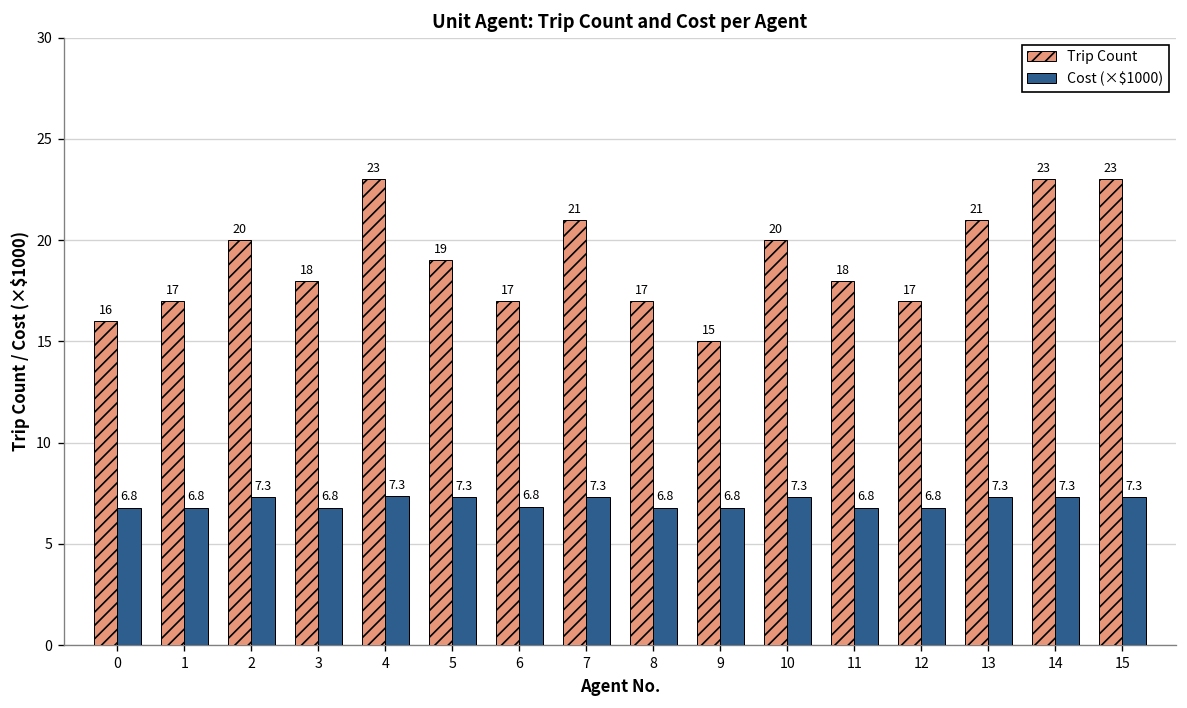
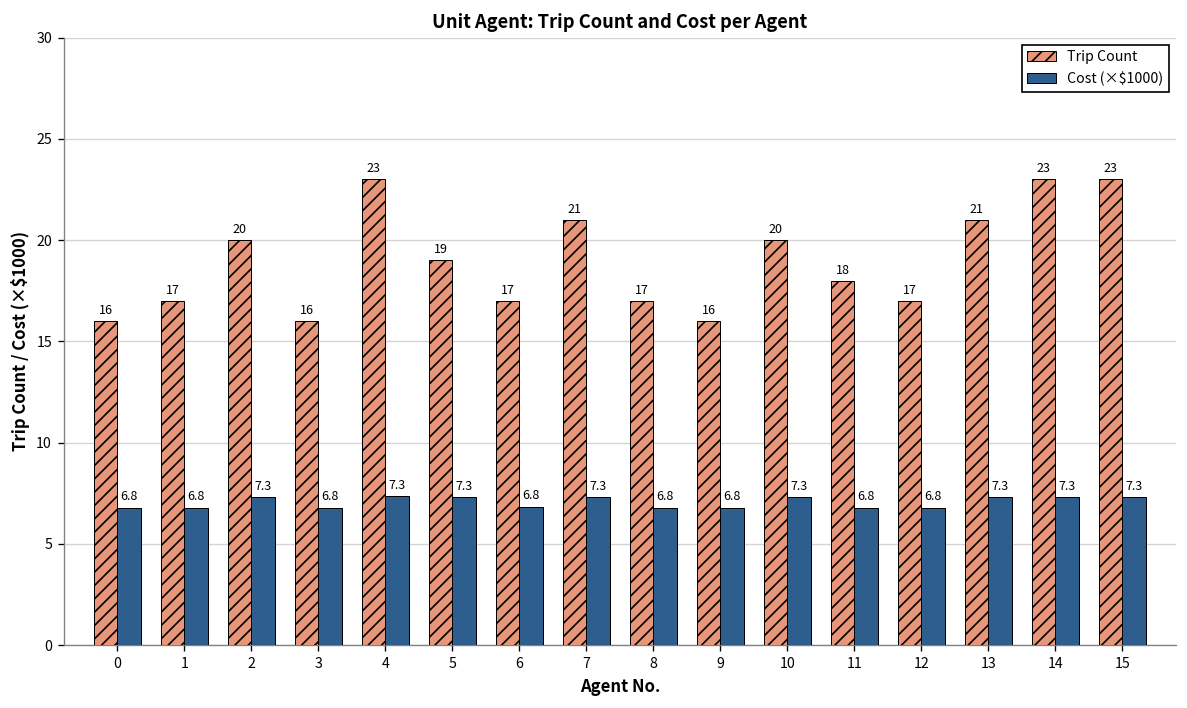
Trip Count, 3: 18 -> 16
Trip Count, 9: 15 -> 16
